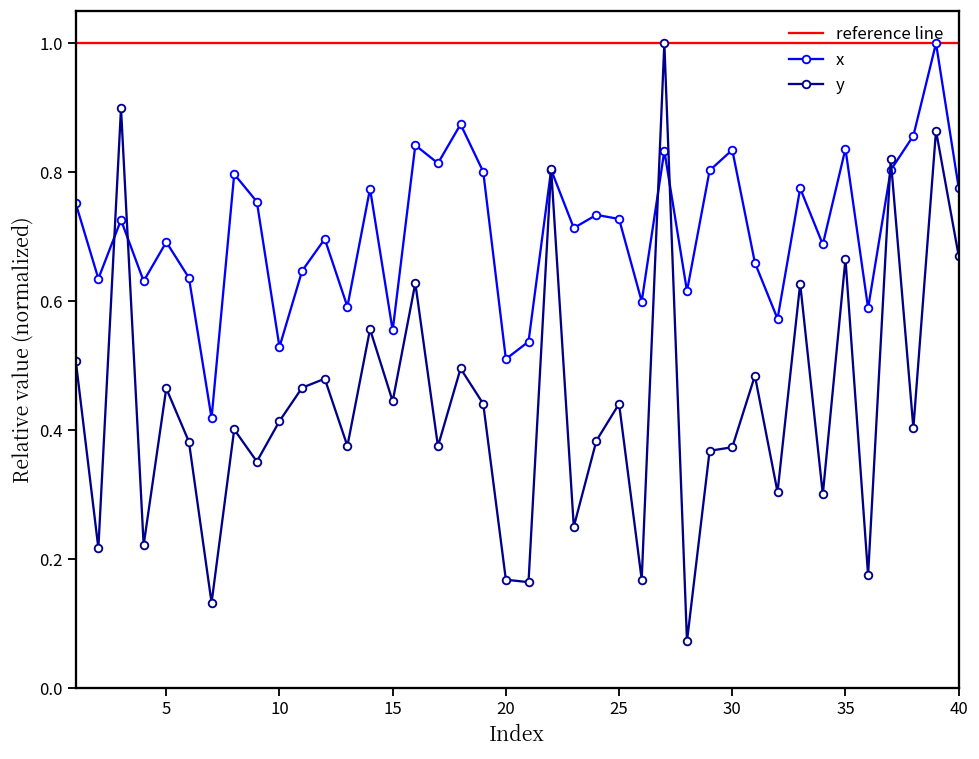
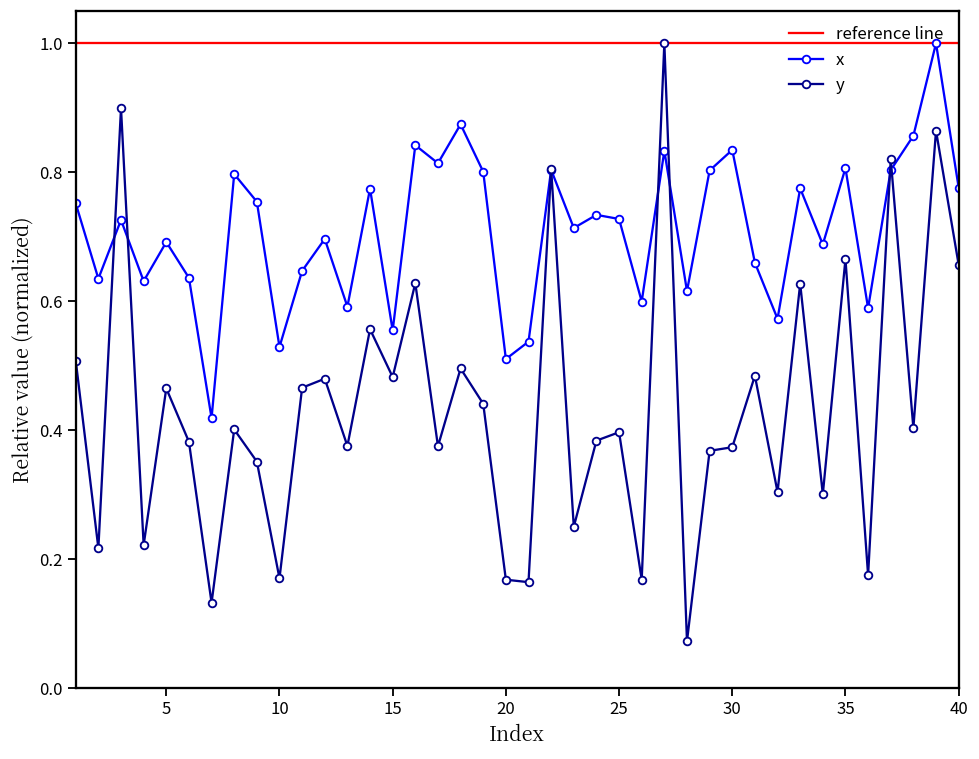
y, 10: 0.41 -> 0.17
y, 15: 0.44 -> 0.48
y, 25: 0.44 -> 0.40
x, 35: 0.84 -> 0.81
y, 40: 0.67 -> 0.66
